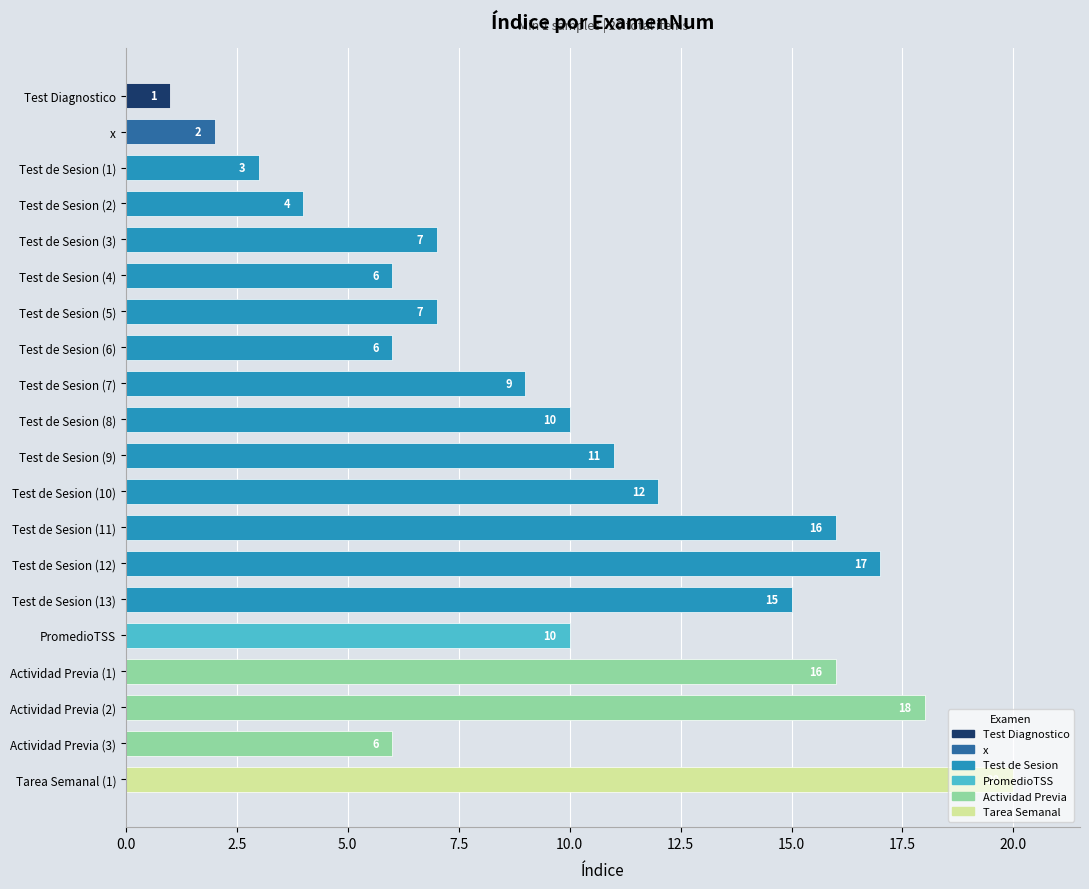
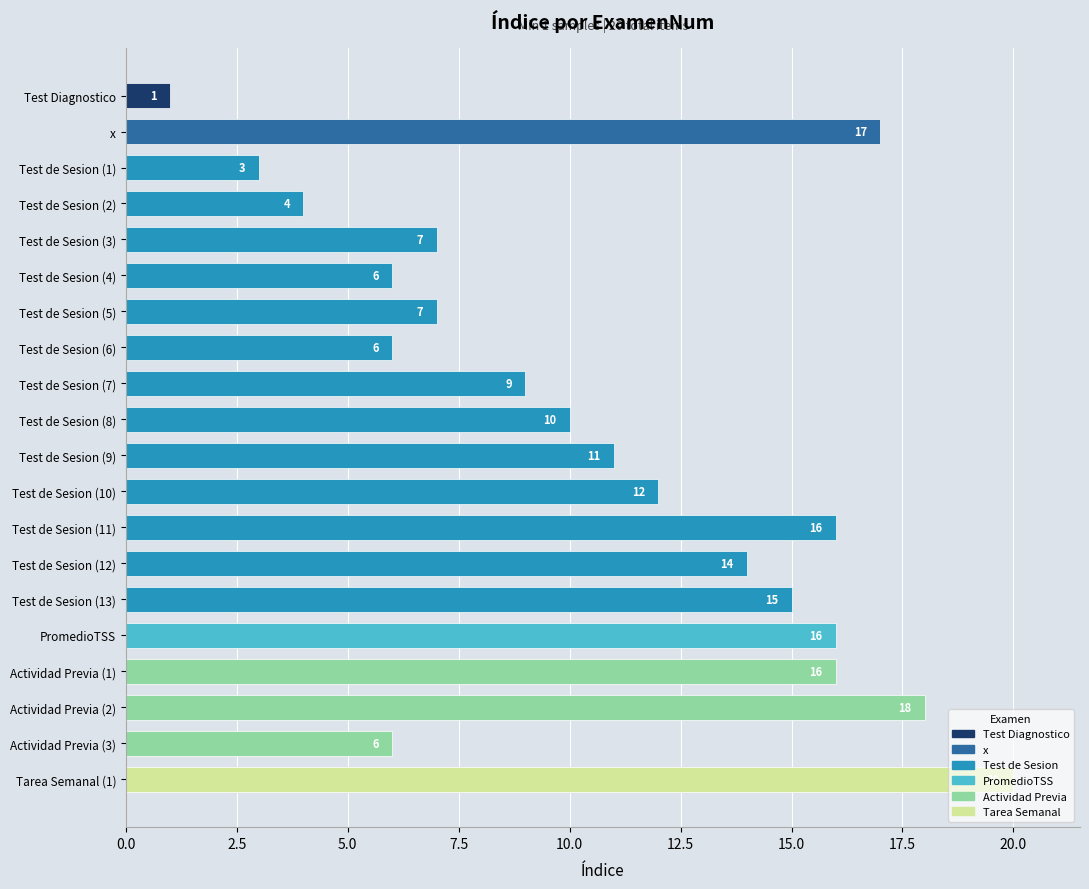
x: 2 -> 17
Test de Sesion (12): 17 -> 14
PromedioTSS: 10 -> 16
